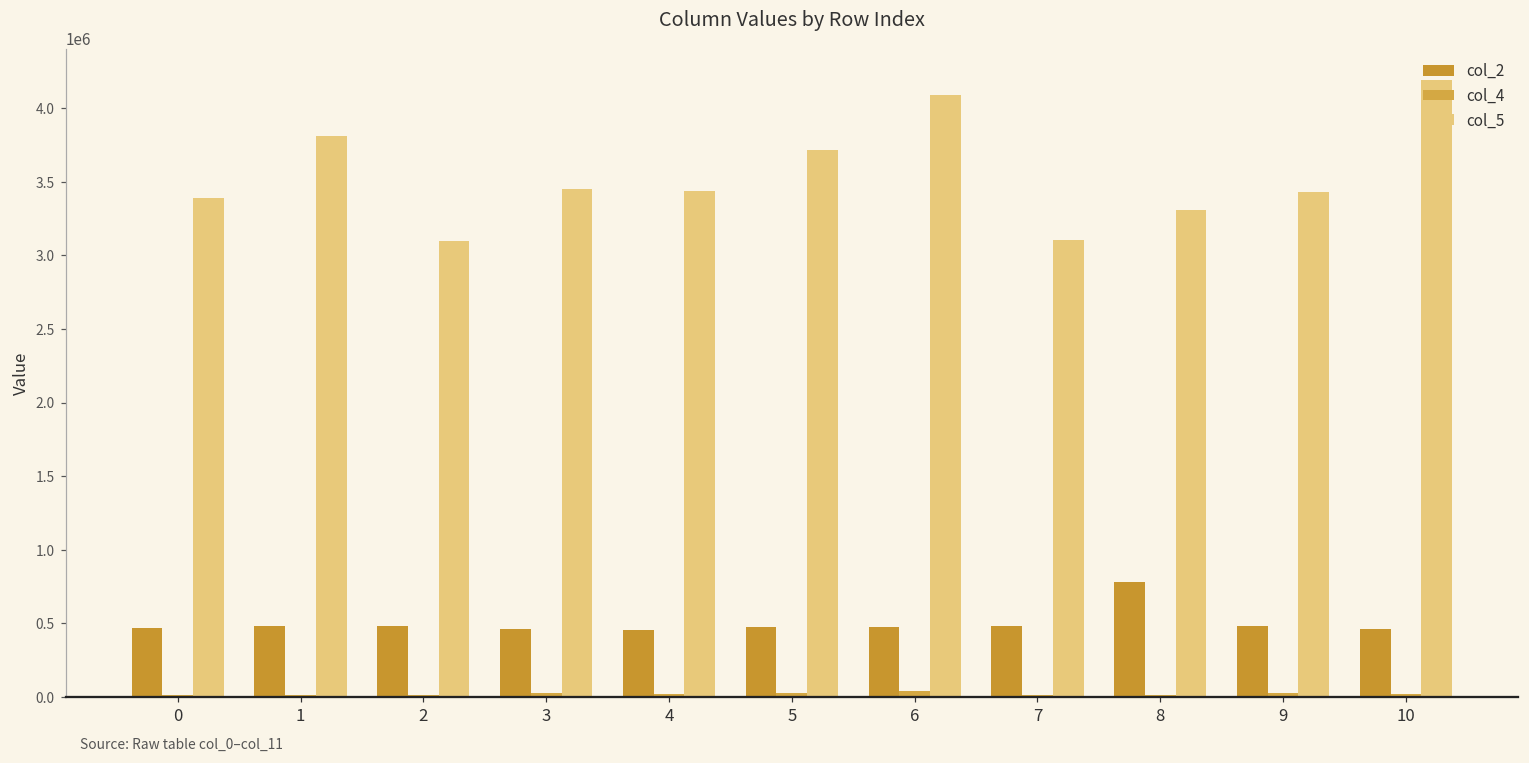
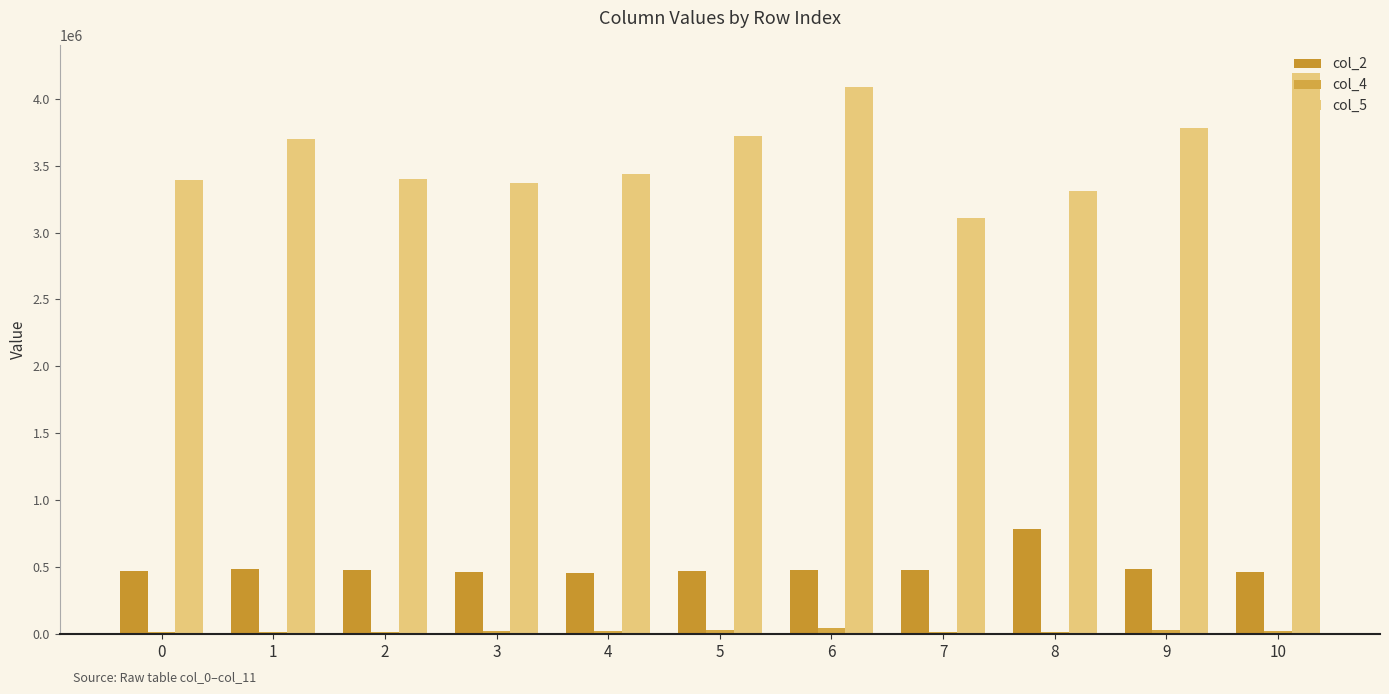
col_5, 1: 3810000 -> 3700000
col_5, 2: 3100000 -> 3400000
col_5, 3: 3450000 -> 3370000
col_5, 9: 3430000 -> 3780000
